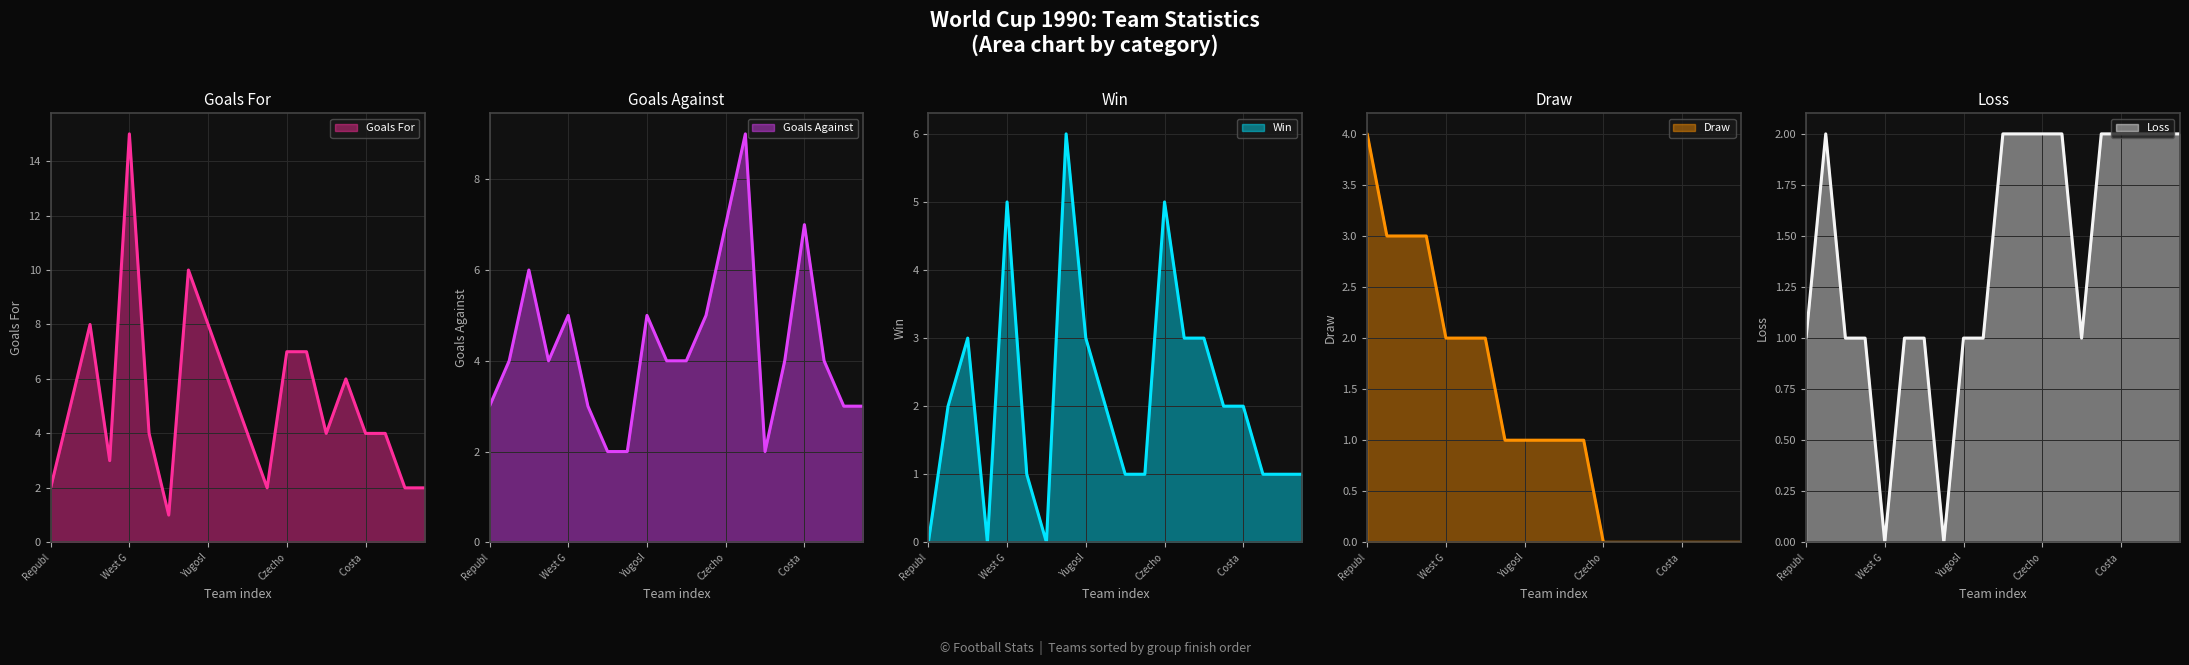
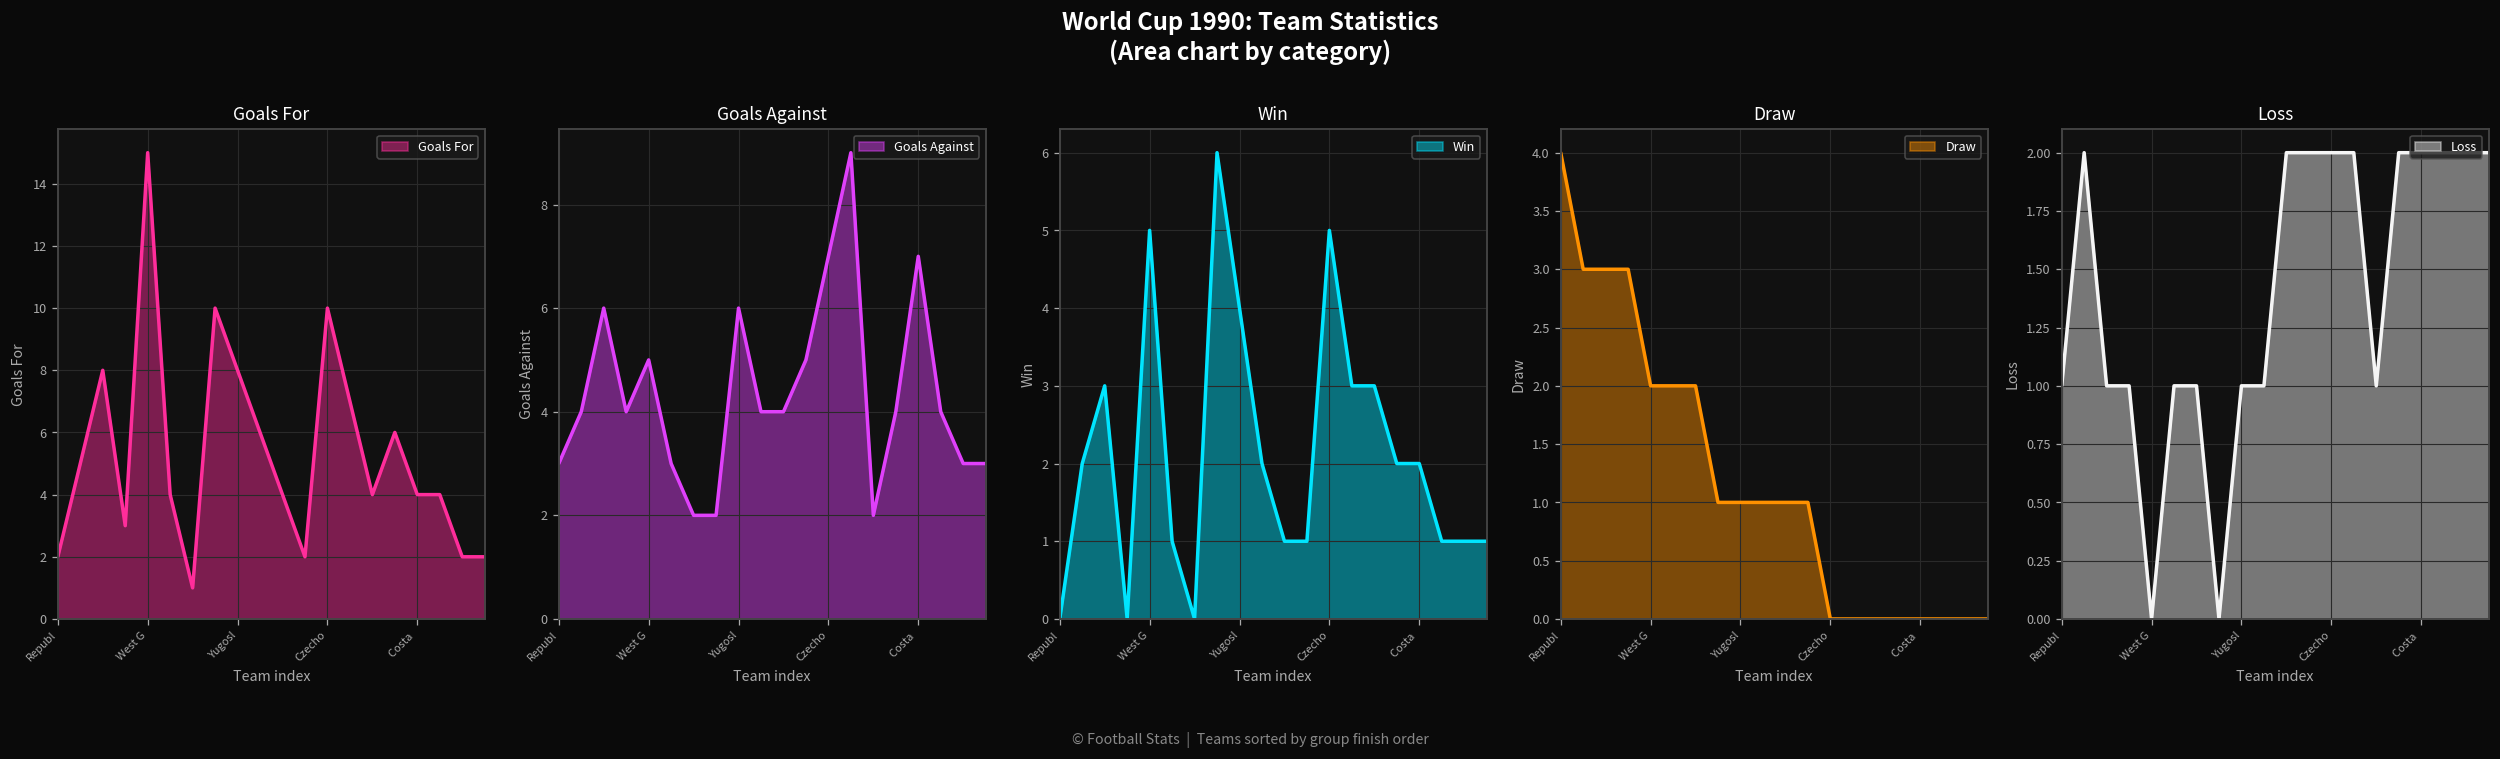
Goals For, Czecho: 7 -> 10
Goals Against, Yugosl: 5 -> 6
Win, Yugosl: 3 -> 4
